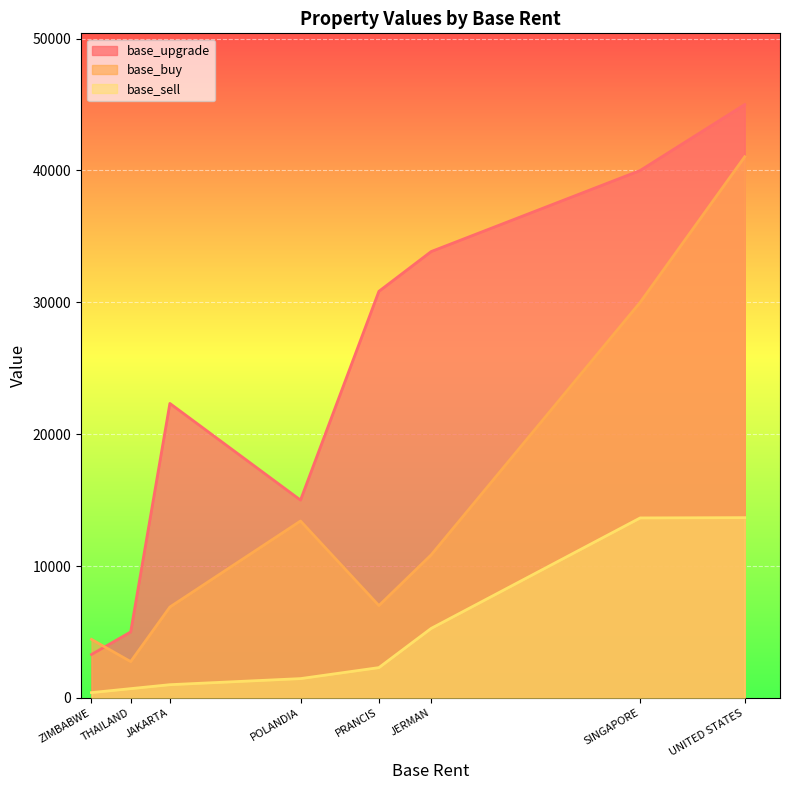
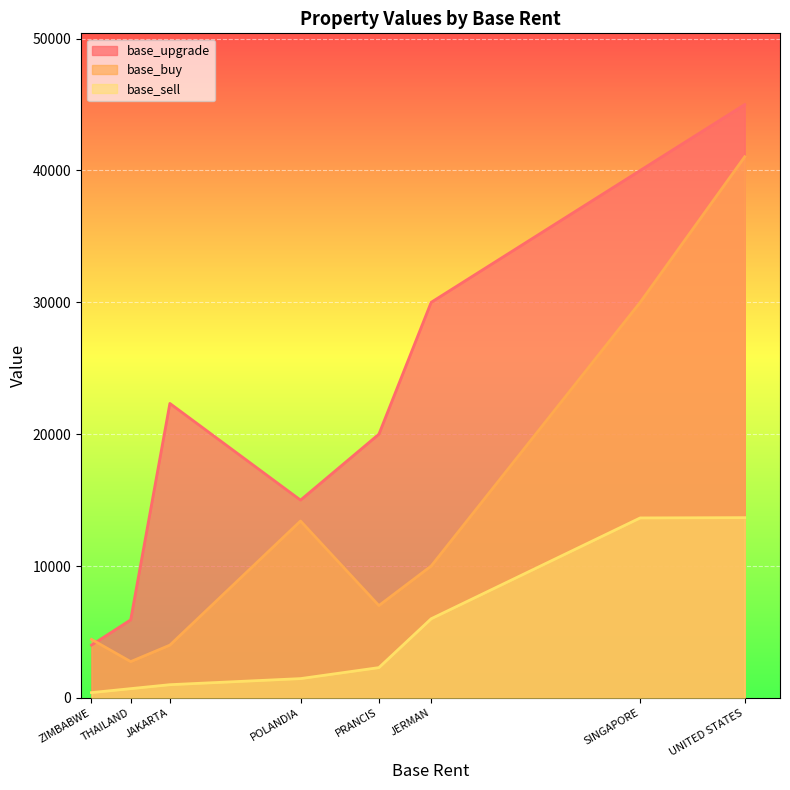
base_upgrade, ZIMBABWE: 3300 -> 4000
base_upgrade, THAILAND: 5000 -> 5900
base_buy, JAKARTA: 6900 -> 4000
base_upgrade, PRANCIS: 30800 -> 20000
base_upgrade, JERMAN: 33900 -> 30000
base_buy, JERMAN: 10800 -> 10000
base_sell, JERMAN: 5300 -> 6000
